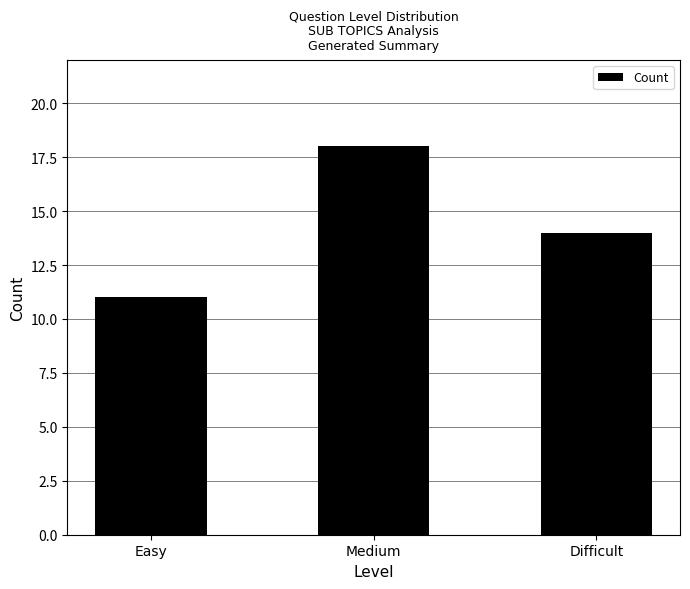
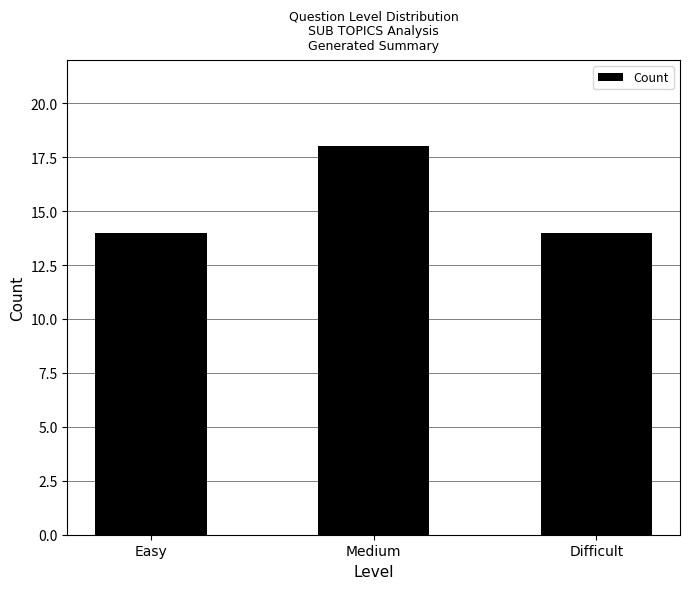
Easy: 11 -> 14
